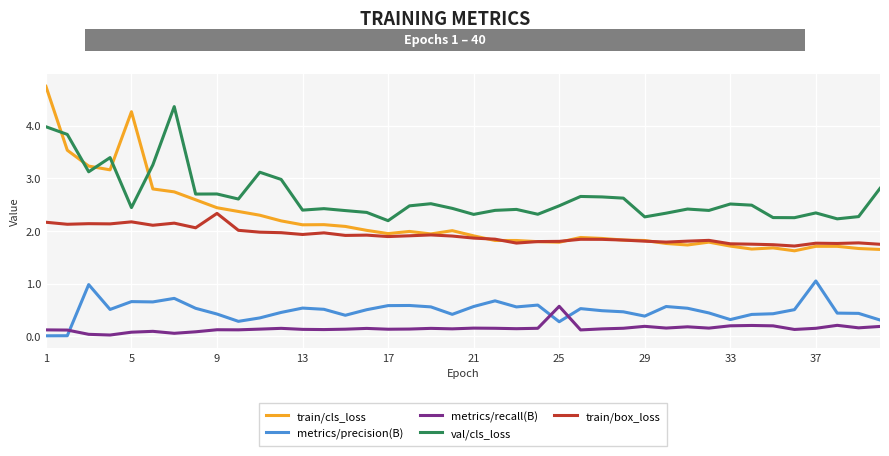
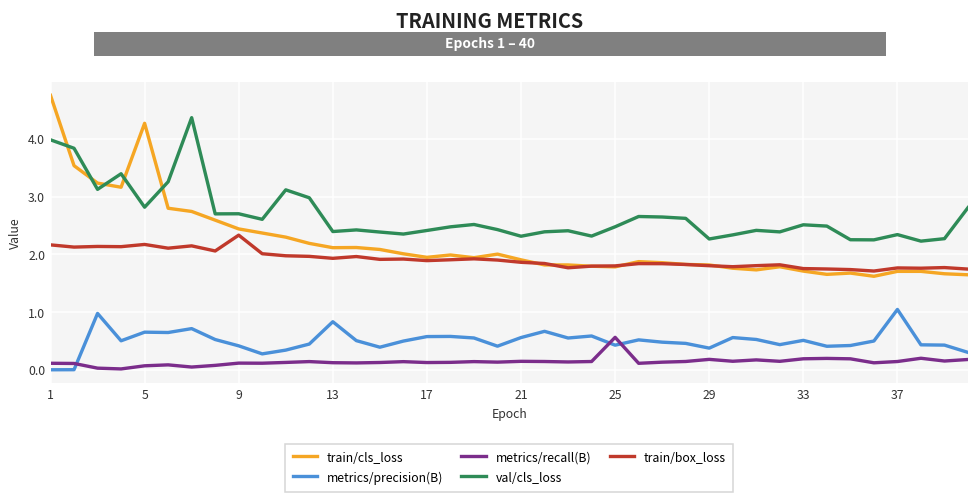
val/cls_loss, 5: 2.4 -> 2.8
metrics/precision(B), 13: 0.5 -> 0.8
val/cls_loss, 17: 2.2 -> 2.4
metrics/precision(B), 25: 0.3 -> 0.4
metrics/precision(B), 33: 0.3 -> 0.5
